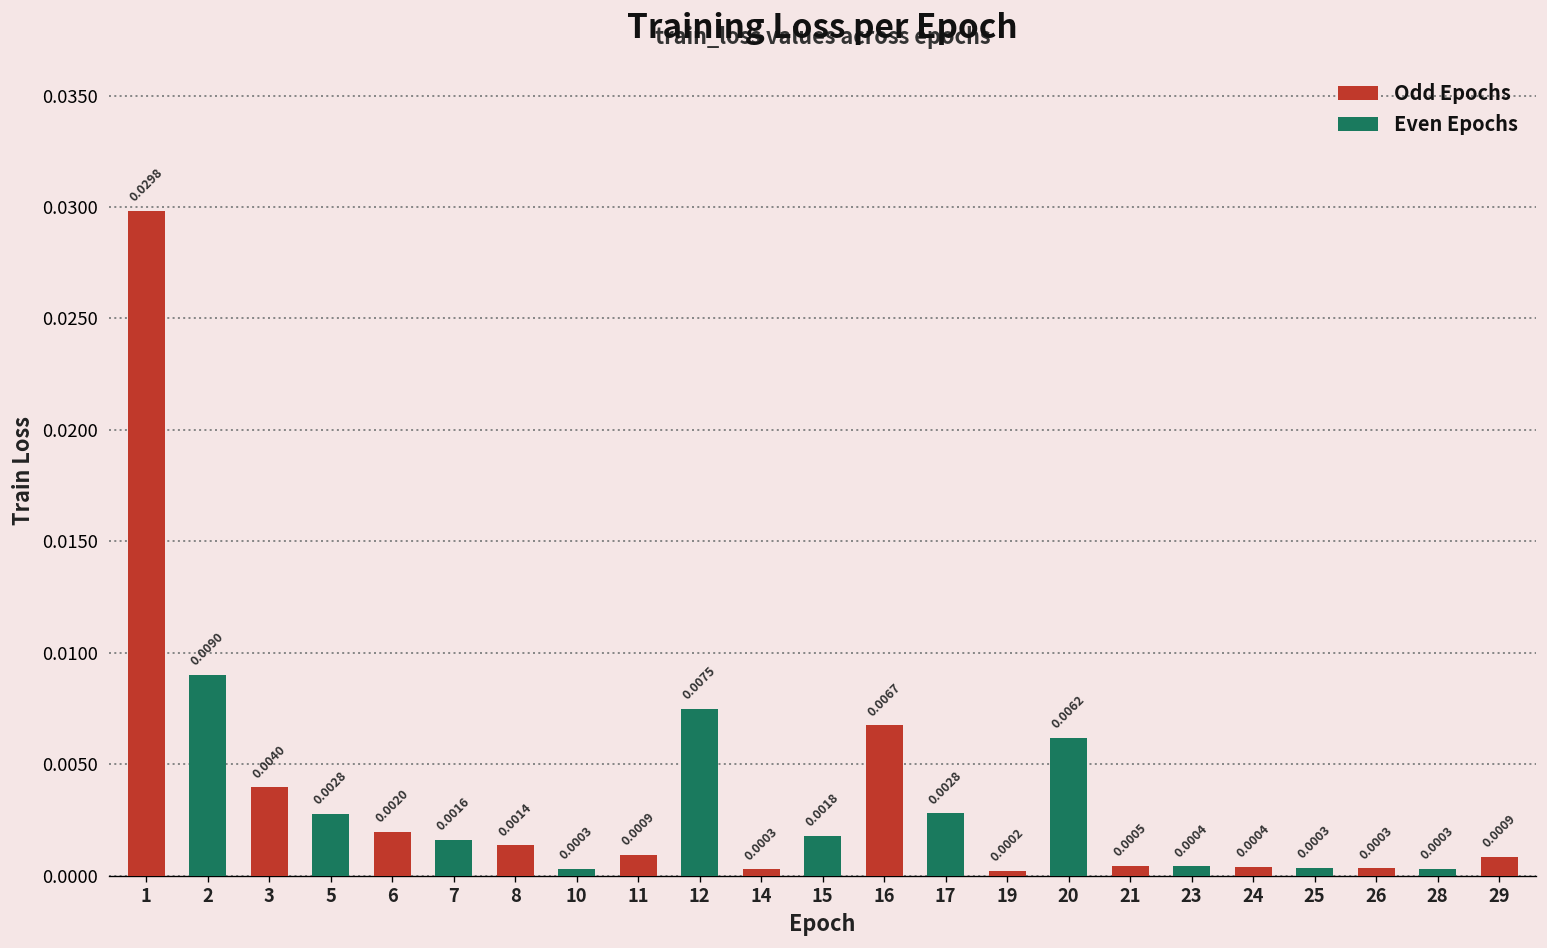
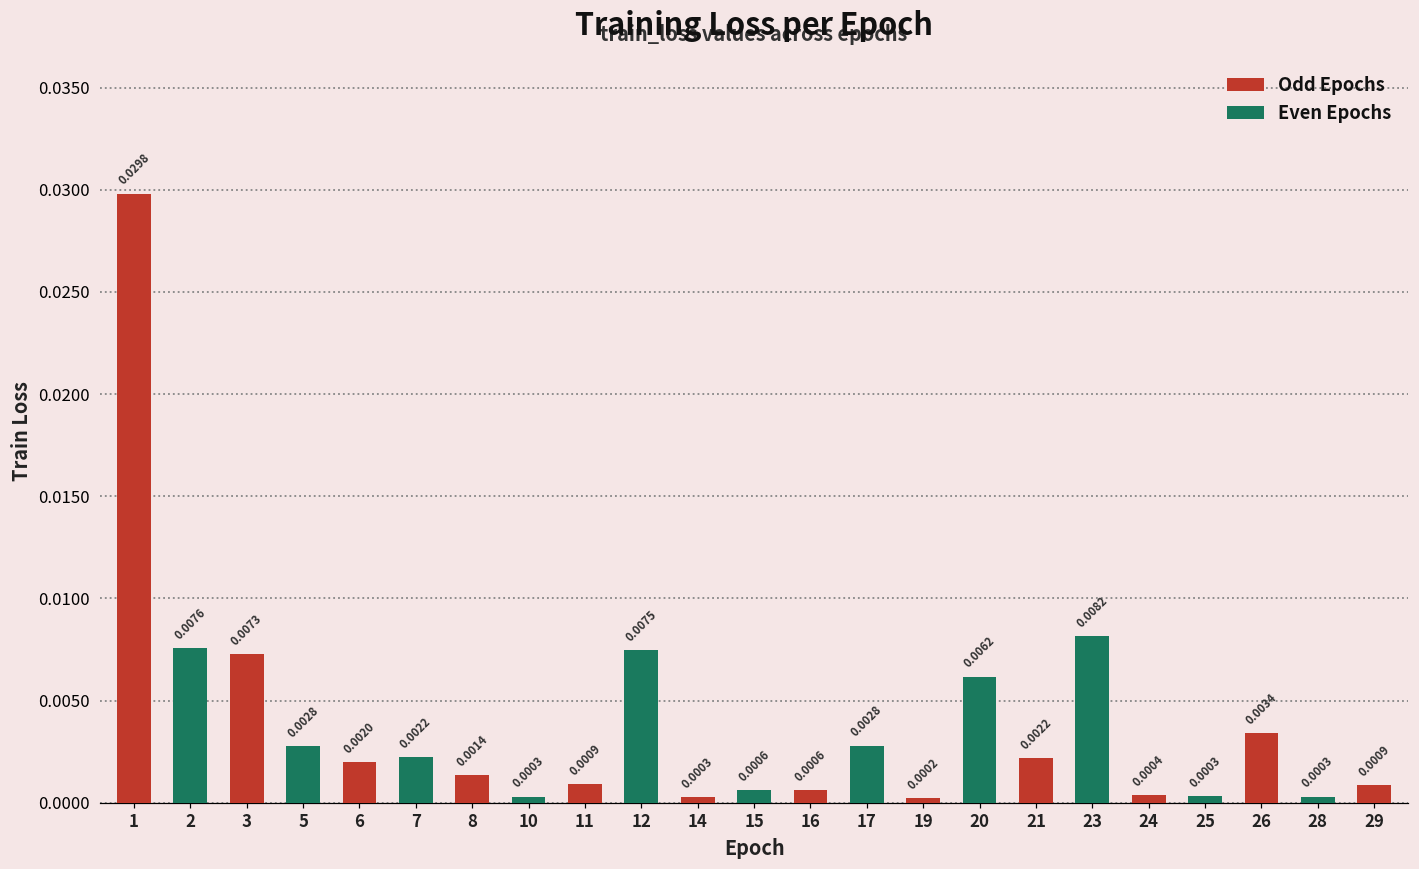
Even Epochs, 2: 0.0090 -> 0.0076
Odd Epochs, 3: 0.0040 -> 0.0073
Even Epochs, 7: 0.0016 -> 0.0022
Even Epochs, 15: 0.0018 -> 0.0006
Odd Epochs, 16: 0.0067 -> 0.0006
Odd Epochs, 21: 0.0005 -> 0.0022
Even Epochs, 23: 0.0004 -> 0.0082
Odd Epochs, 26: 0.0003 -> 0.0034
